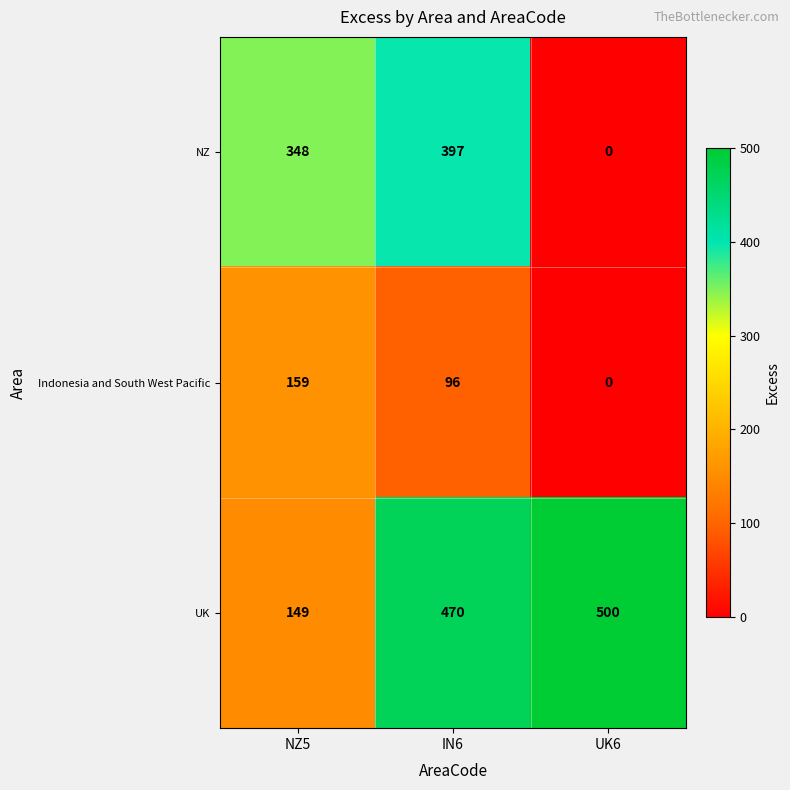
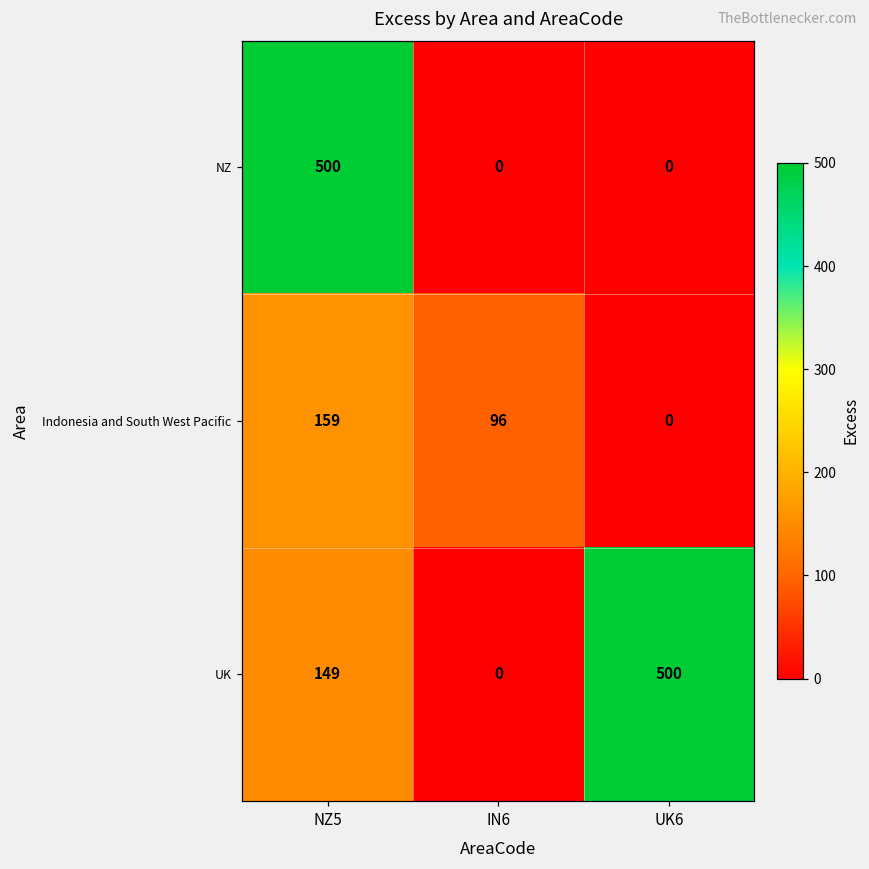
NZ, NZ5: 348 -> 500
NZ, IN6: 397 -> 0
UK, IN6: 470 -> 0
